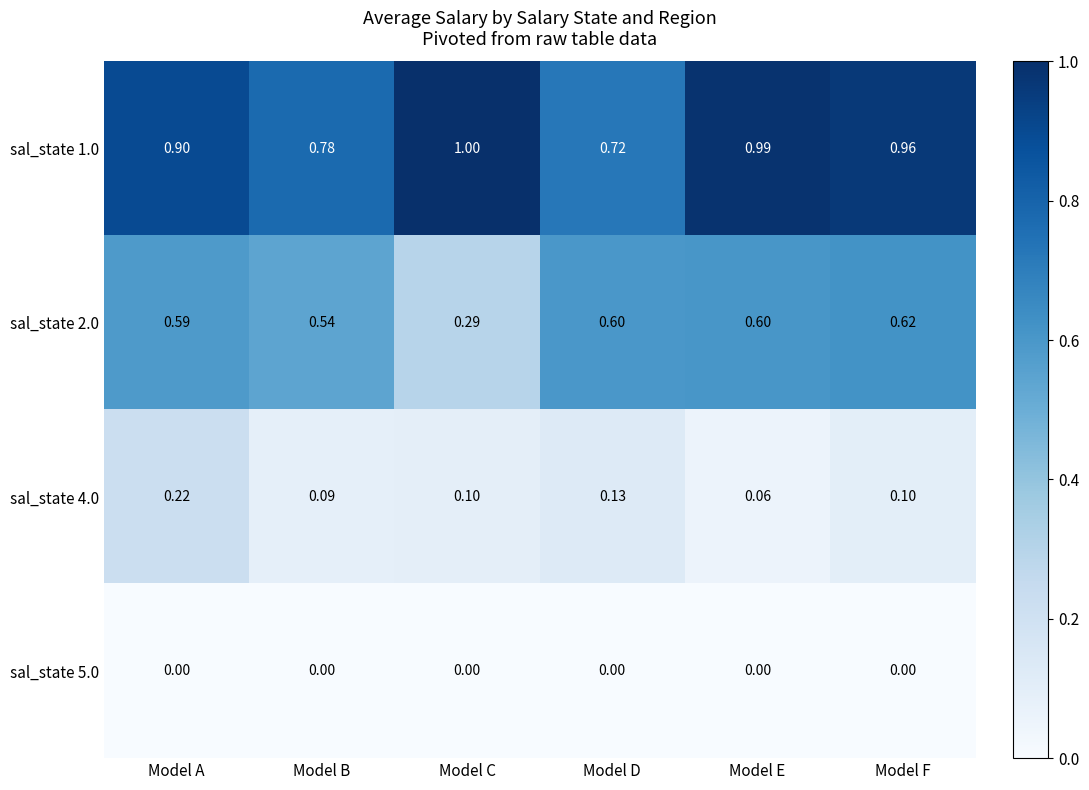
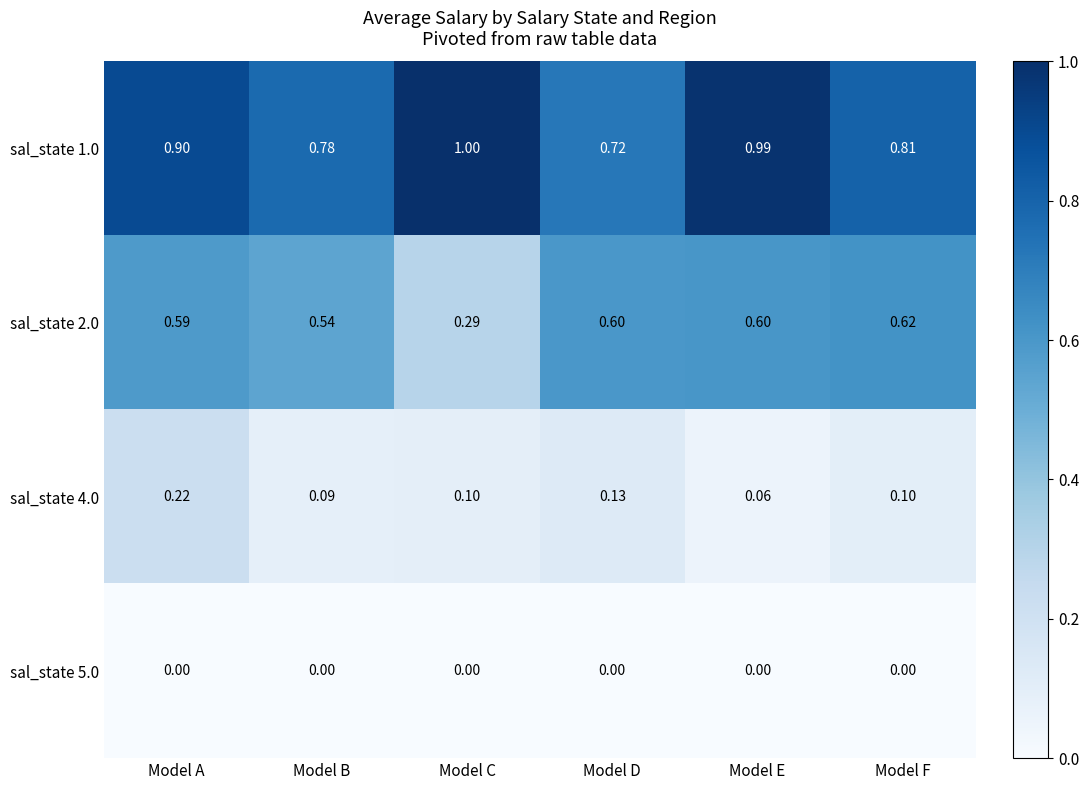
sal_state 1.0, Model F: 0.96 -> 0.81
